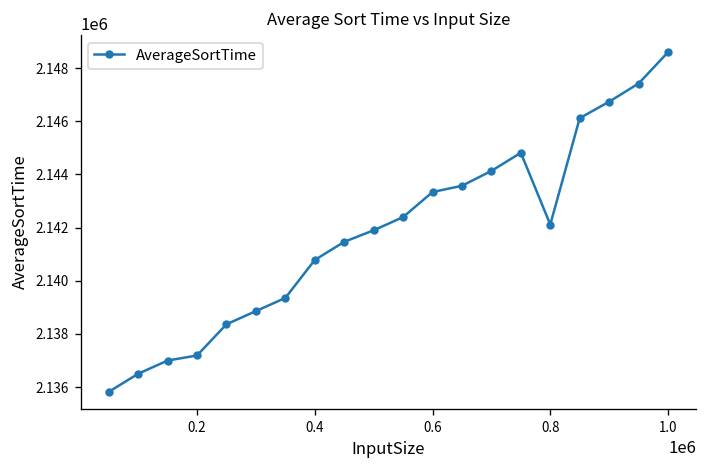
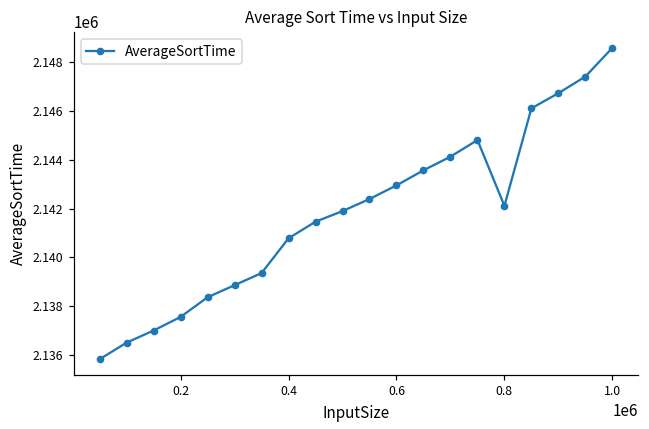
0.2: 2137200 -> 2137600
0.6: 2143300 -> 2143000
